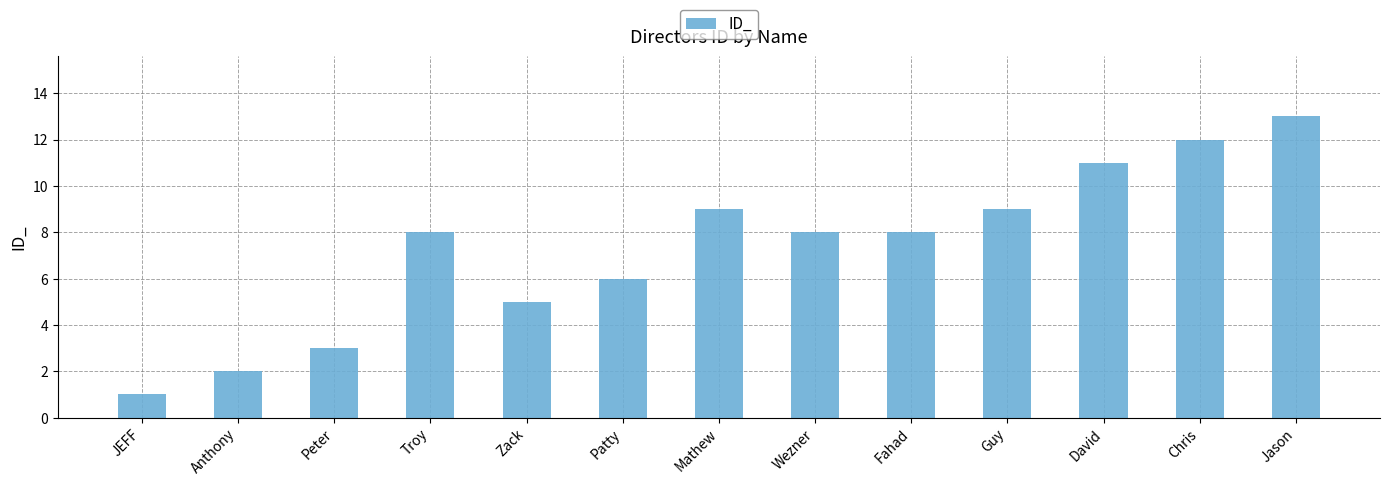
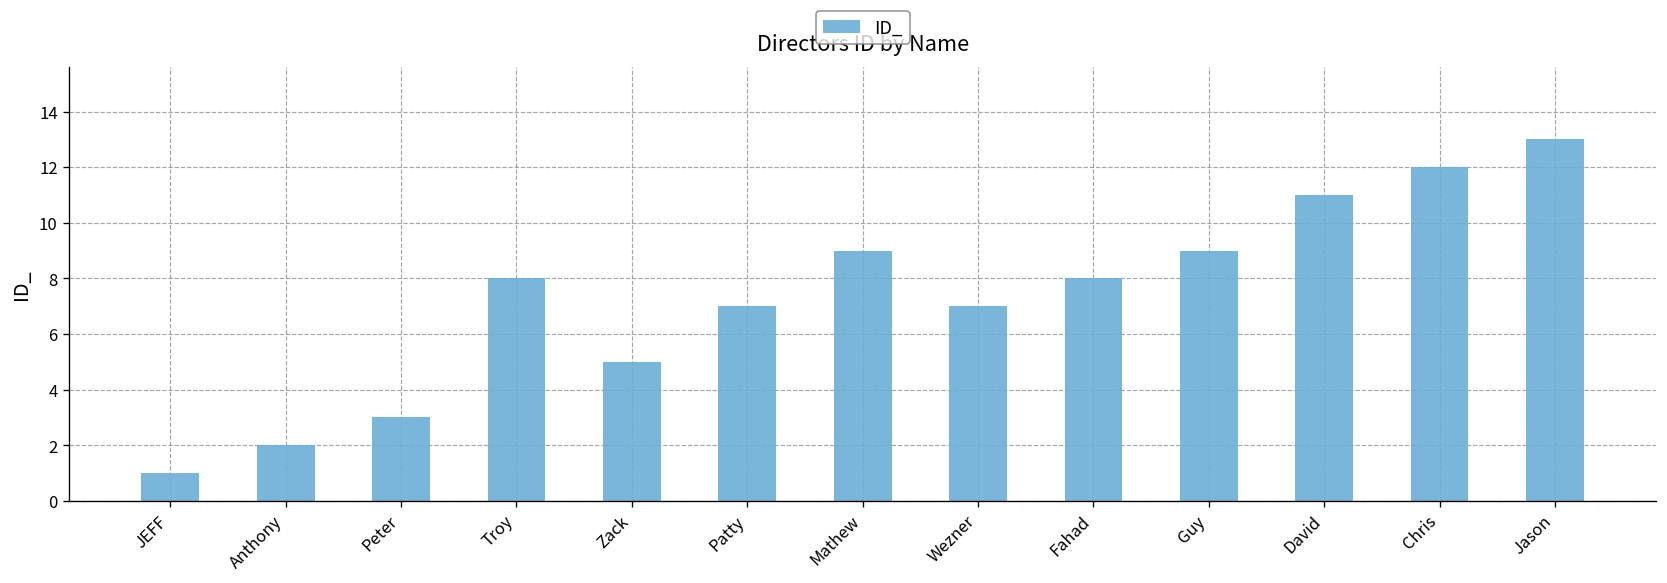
Patty: 6 -> 7
Wezner: 8 -> 7
